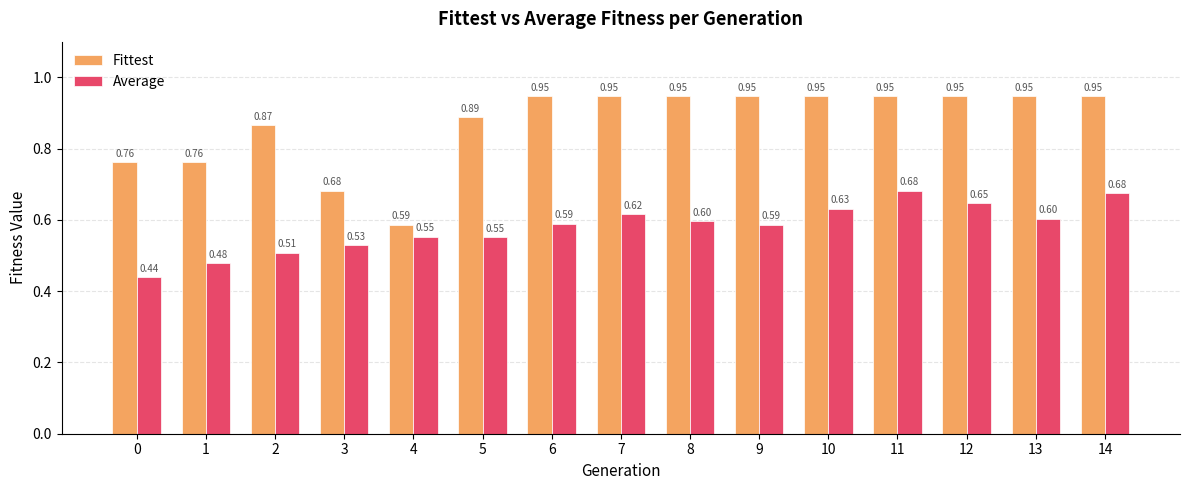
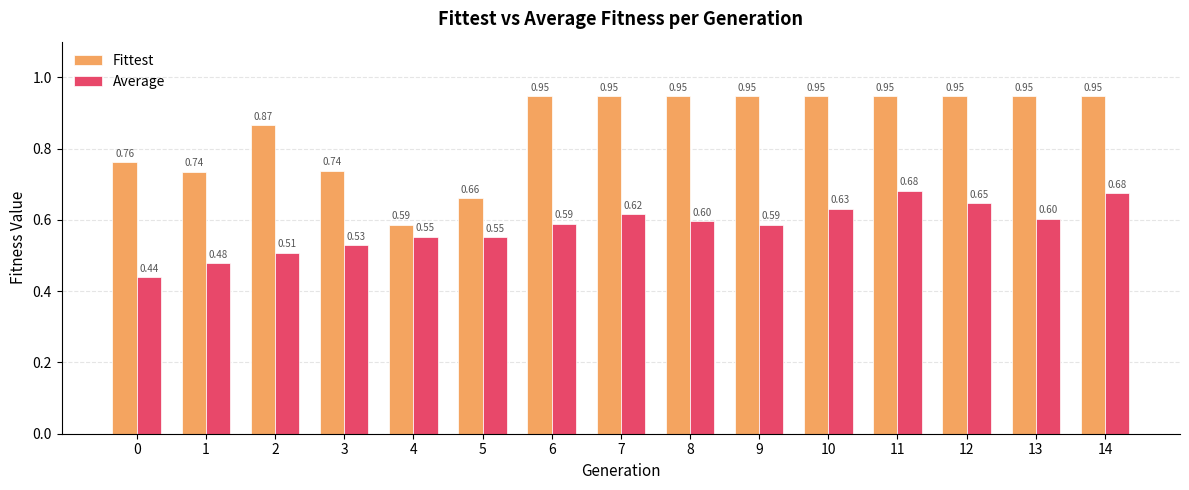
Fittest, 1: 0.76 -> 0.74
Fittest, 3: 0.68 -> 0.74
Fittest, 5: 0.89 -> 0.66
